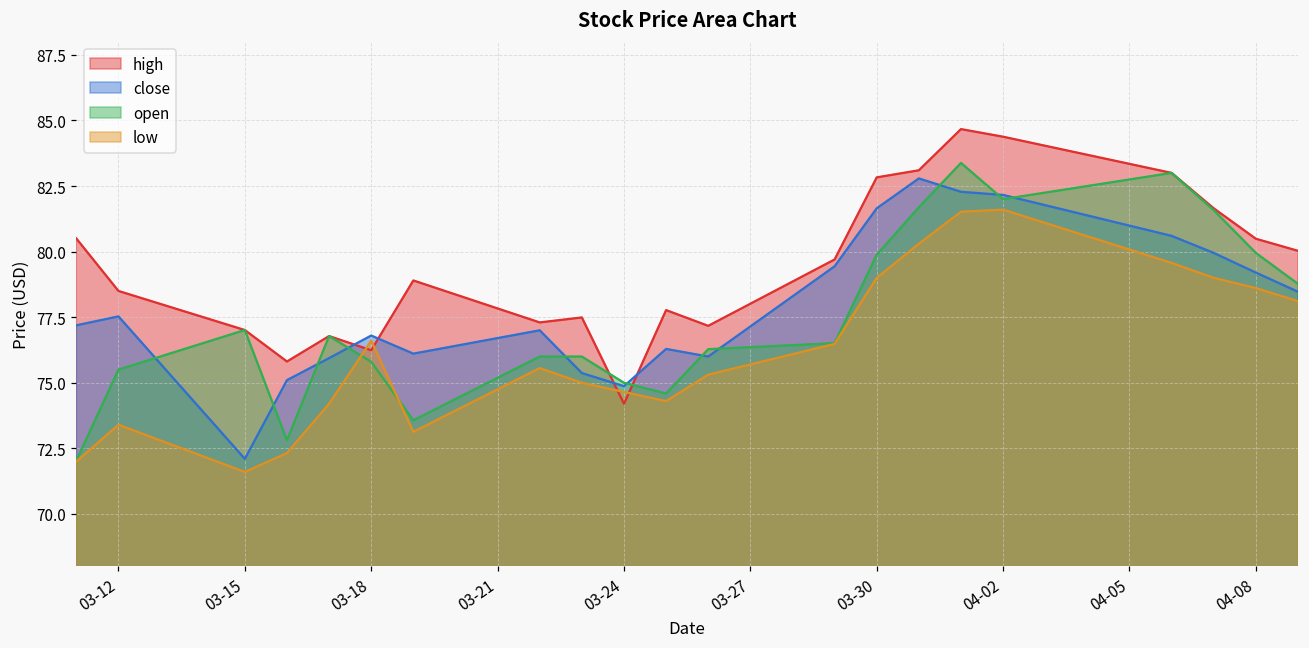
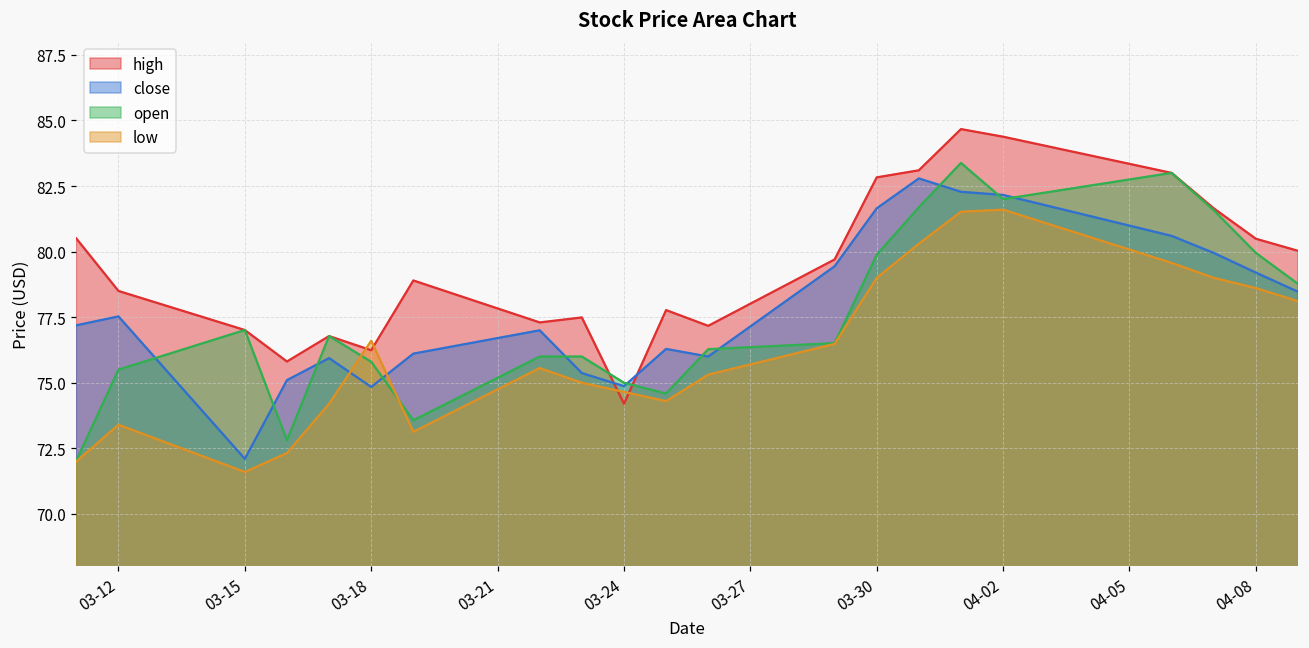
close, 03-18: 76.8 -> 74.8
